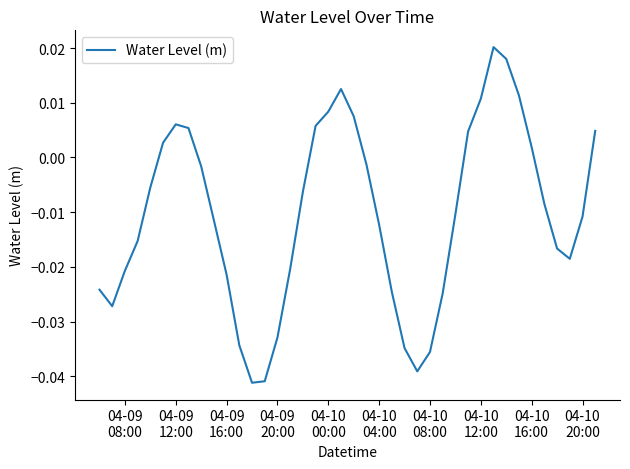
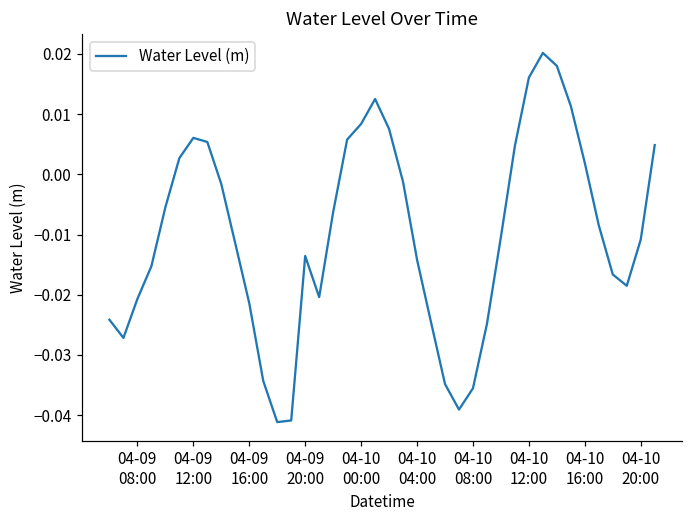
04-09 20:00: -0.033 -> -0.014
04-10 04:00: -0.012 -> -0.014
04-10 12:00: 0.011 -> 0.016
